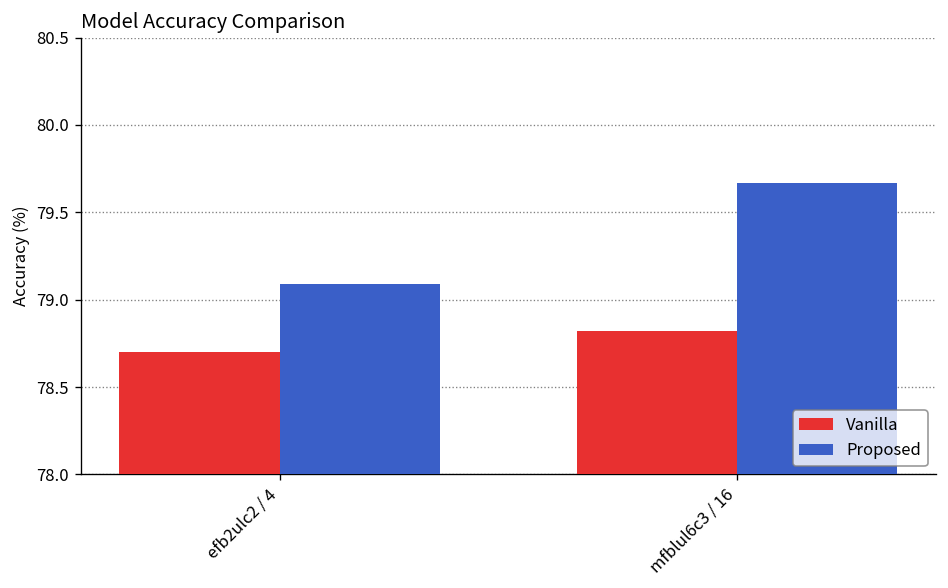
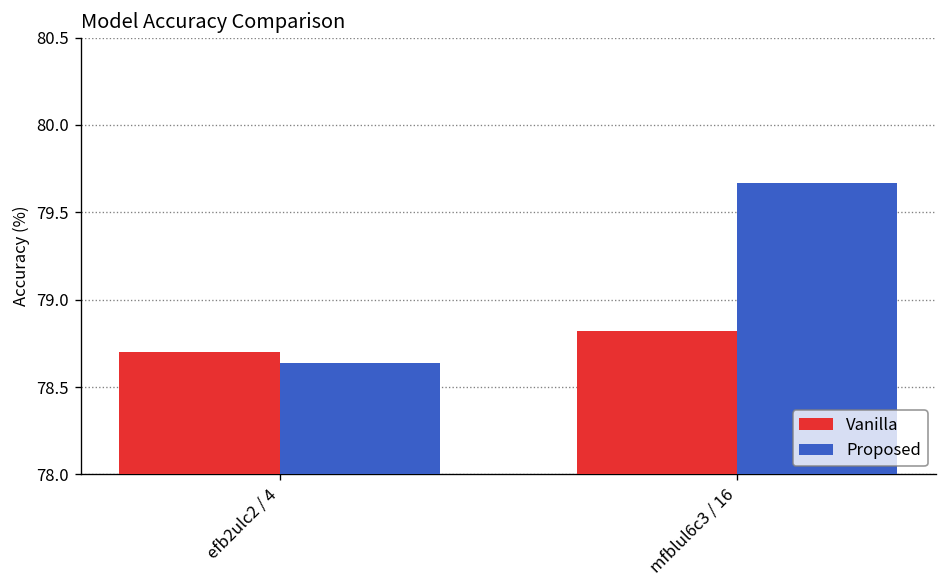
Proposed, efb2ulc2 / 4: 79.09 -> 78.64
